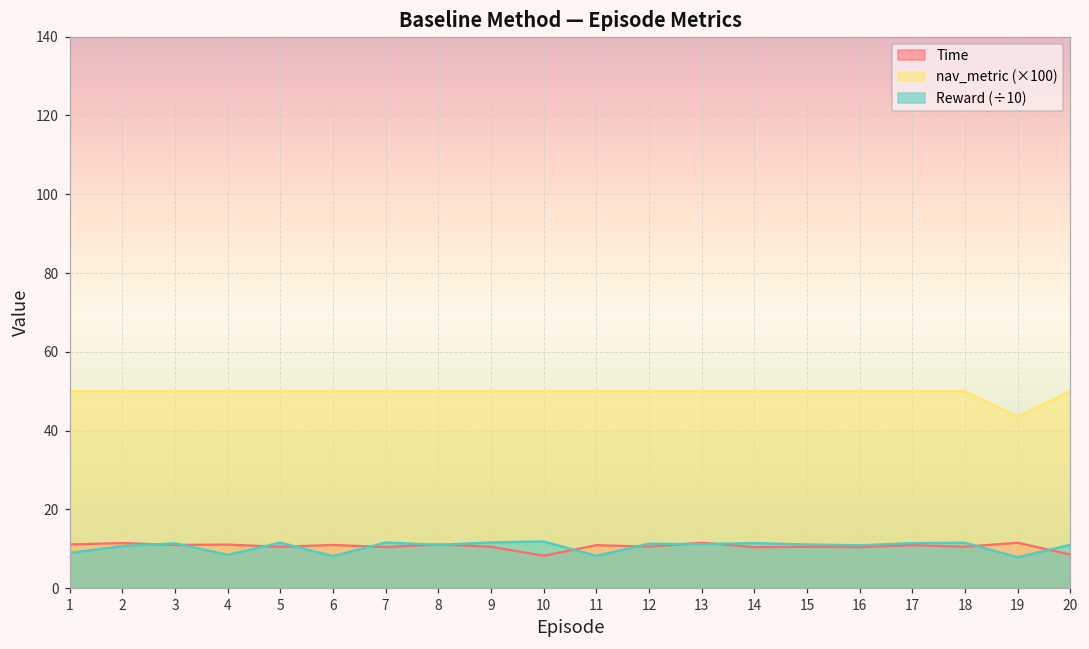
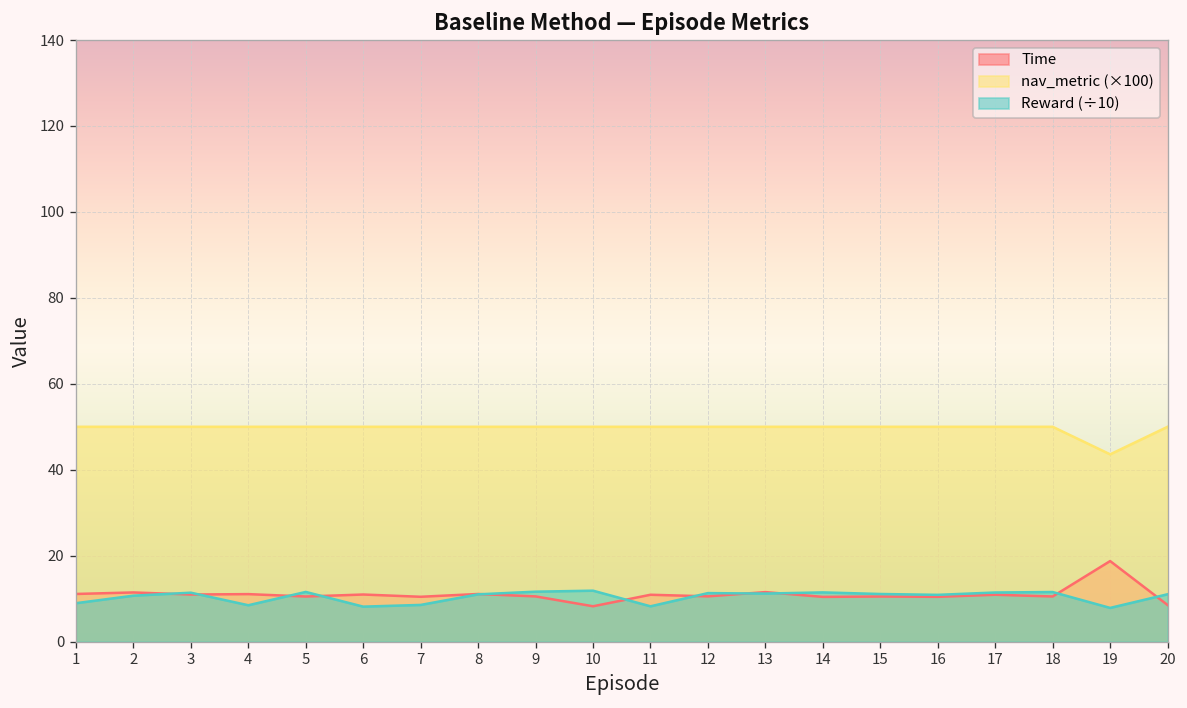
Reward (÷10), 7: 12 -> 9
Time, 19: 12 -> 19
